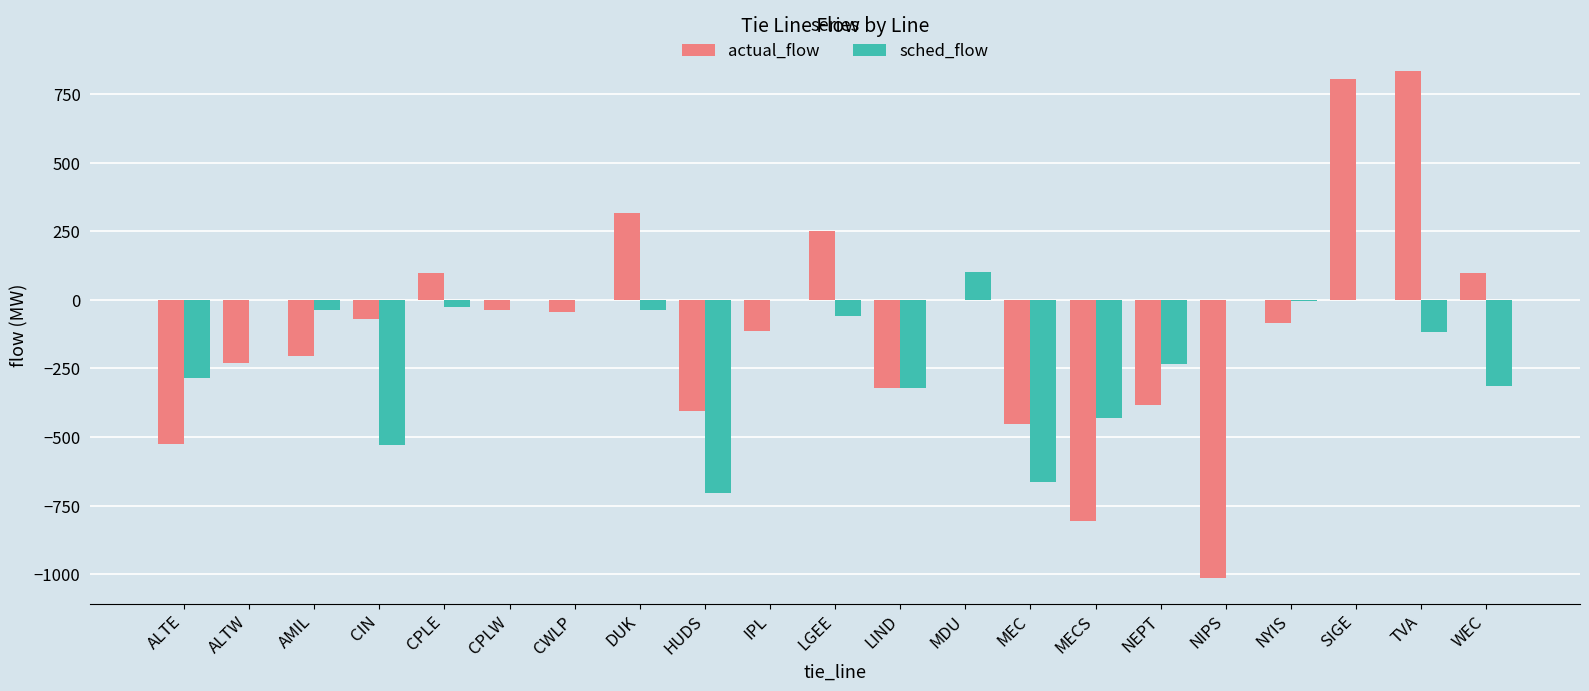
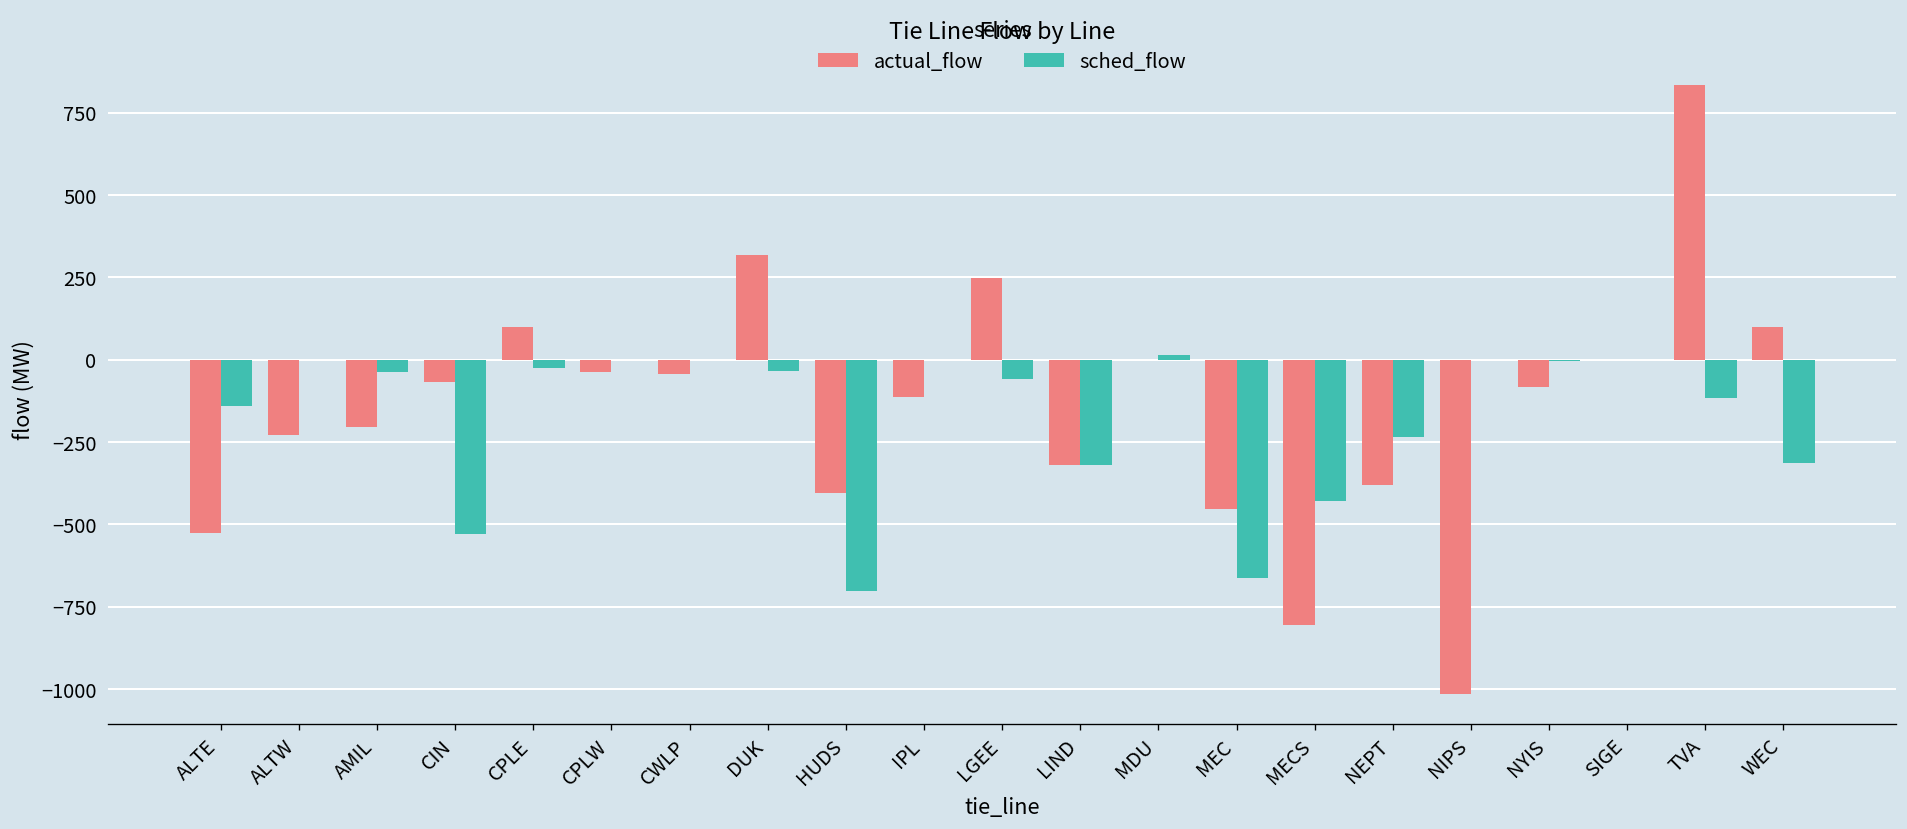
sched_flow, ALTE: -290 -> -140
sched_flow, MDU: 100 -> 10
actual_flow, SIGE: 810 -> 0
